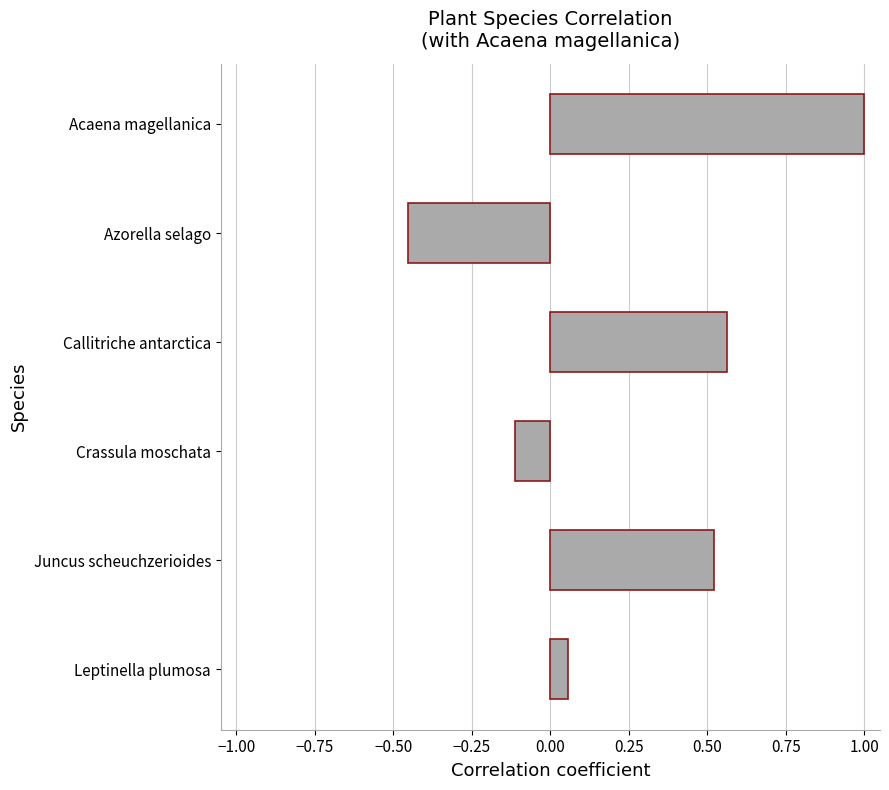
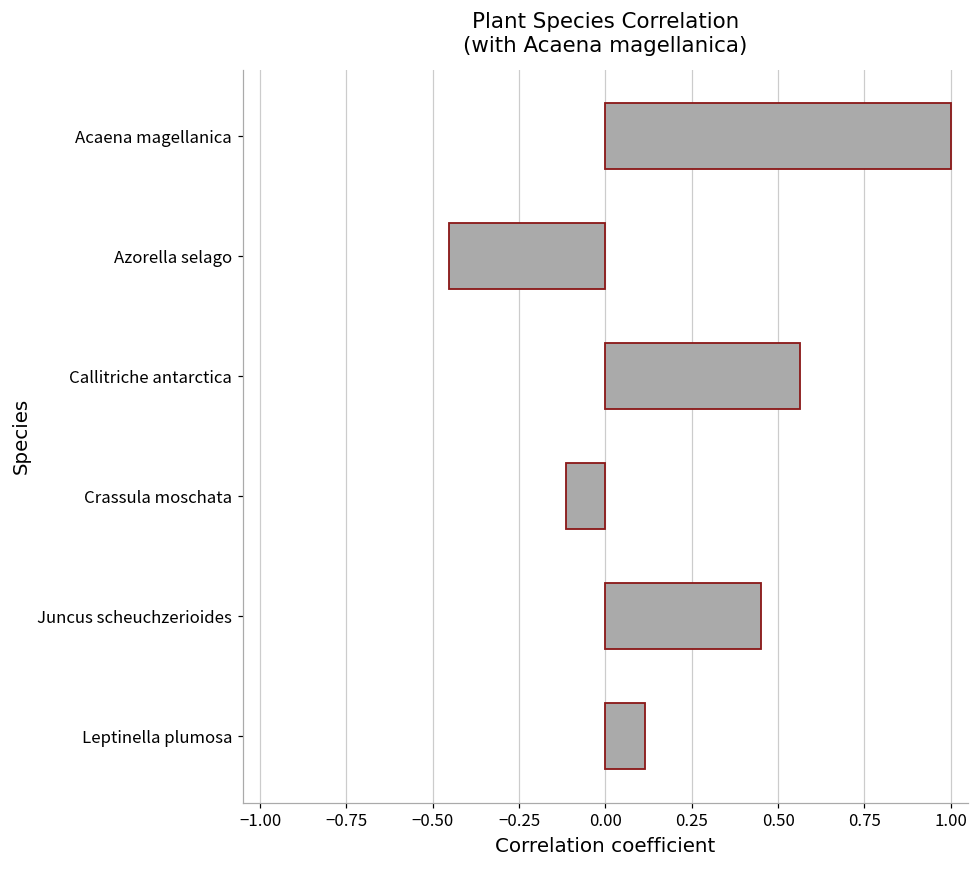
Juncus scheuchzerioides: 0.52 -> 0.45
Leptinella plumosa: 0.06 -> 0.11
